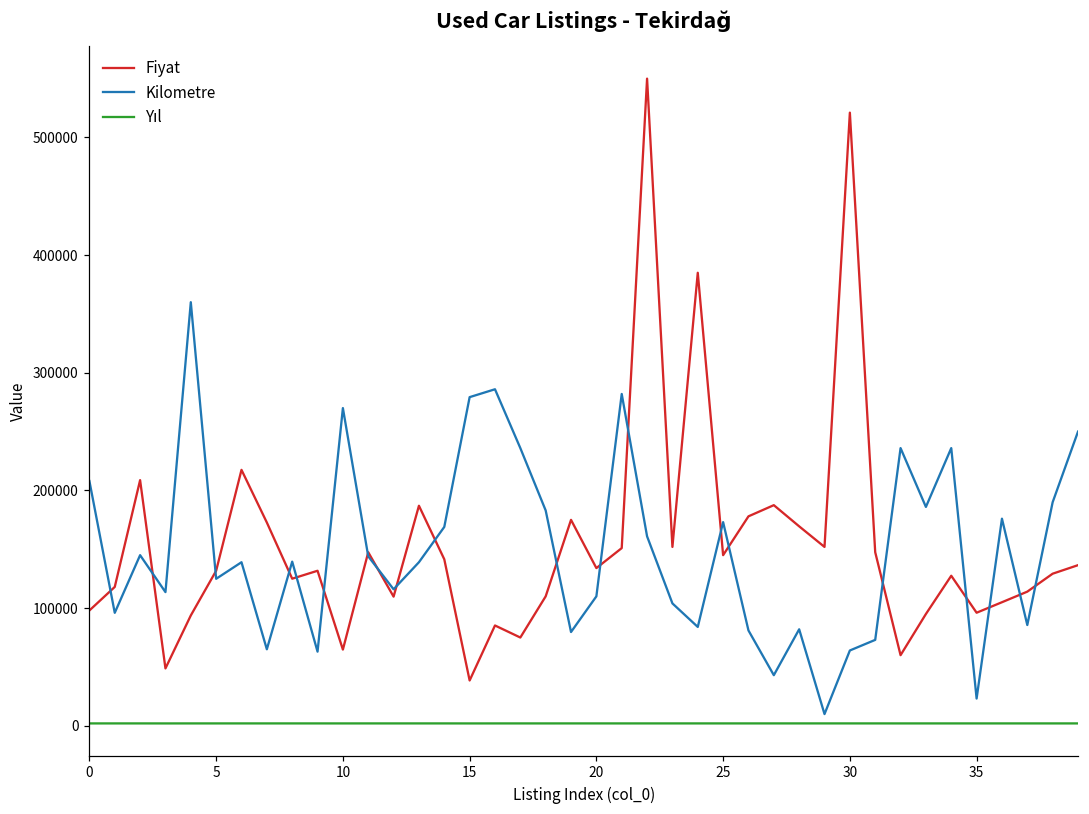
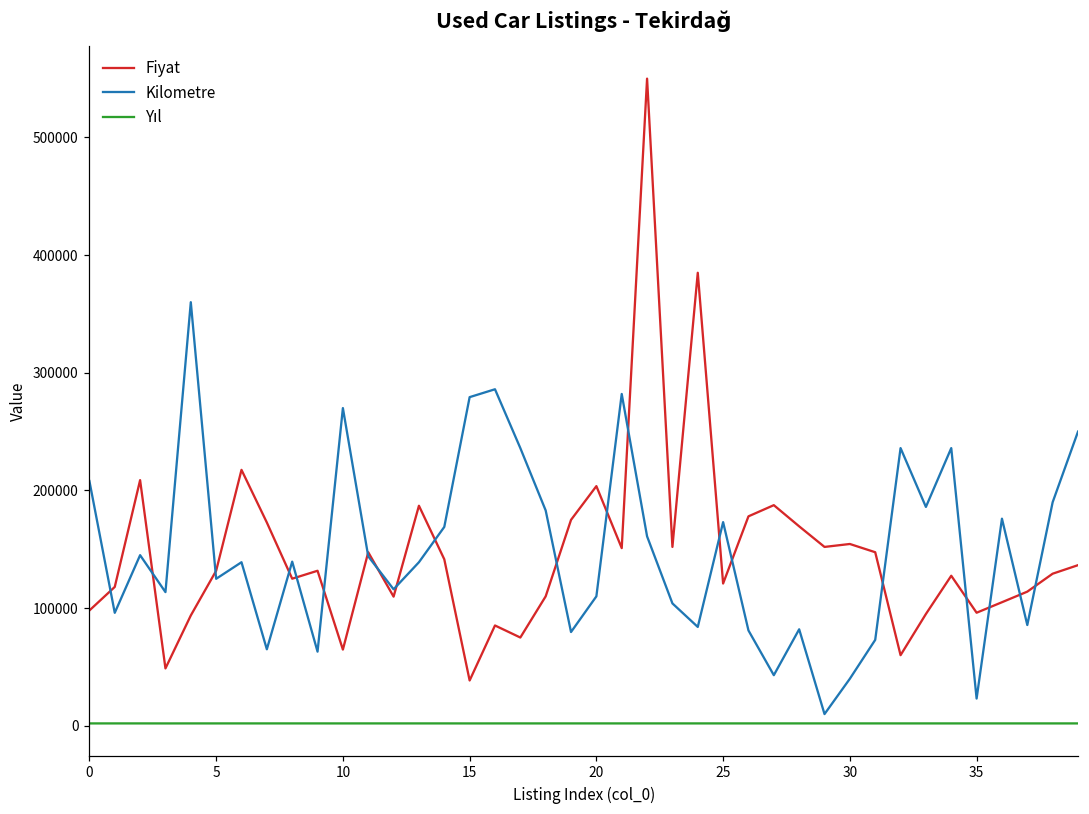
Fiyat, 20: 134000 -> 204000
Fiyat, 25: 145000 -> 121000
Fiyat, 30: 521000 -> 155000
Kilometre, 30: 64000 -> 40000
